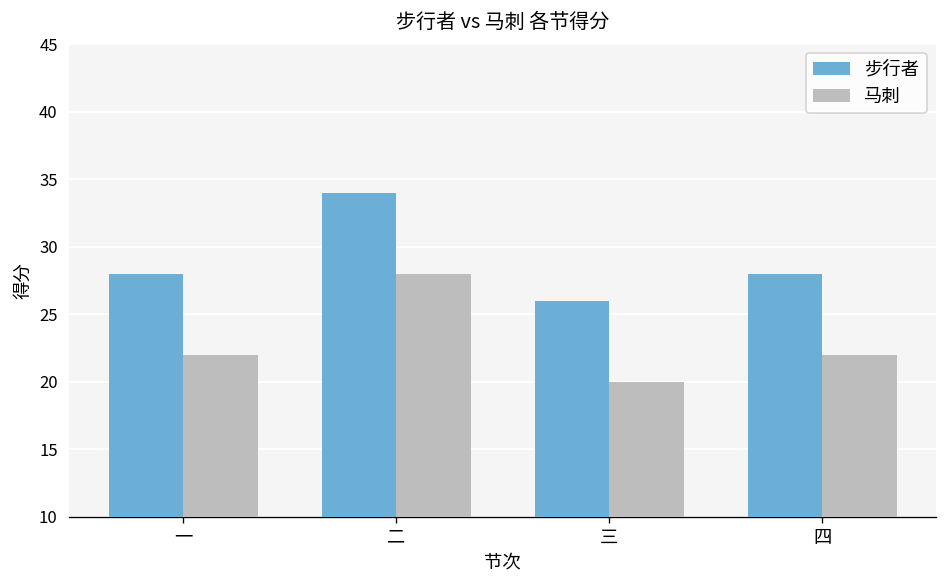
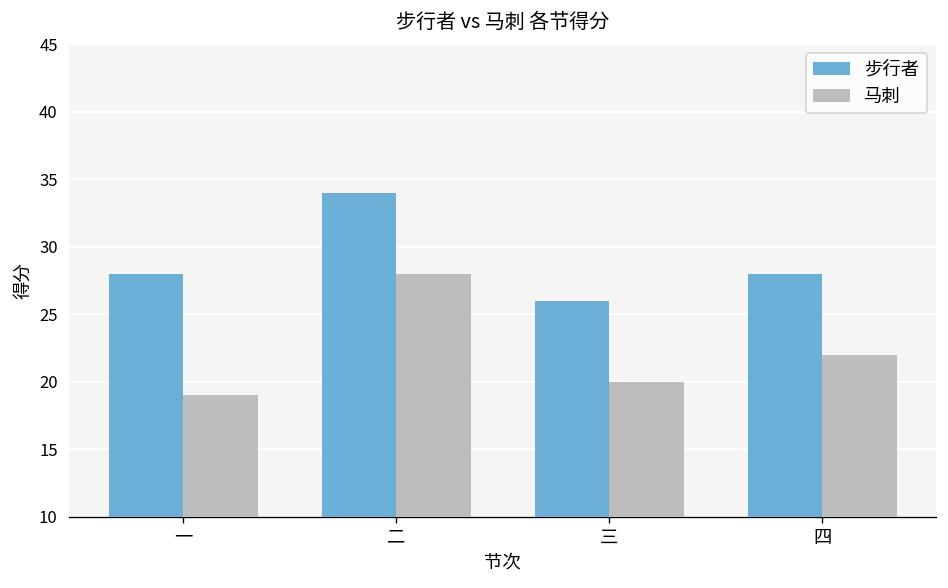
马刺, 一: 22 -> 19
